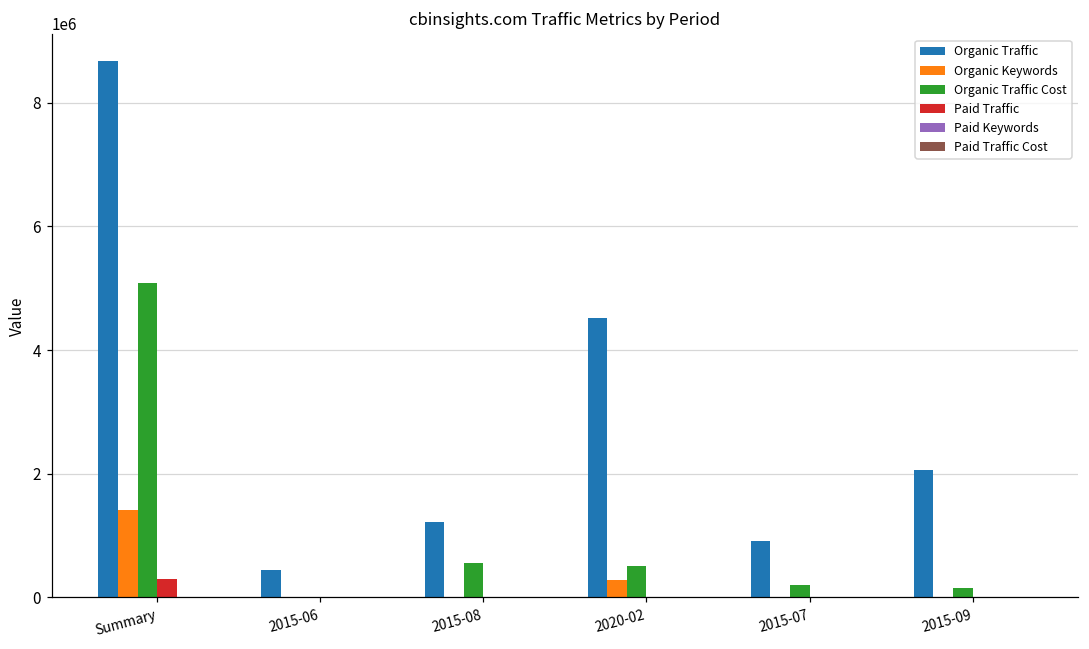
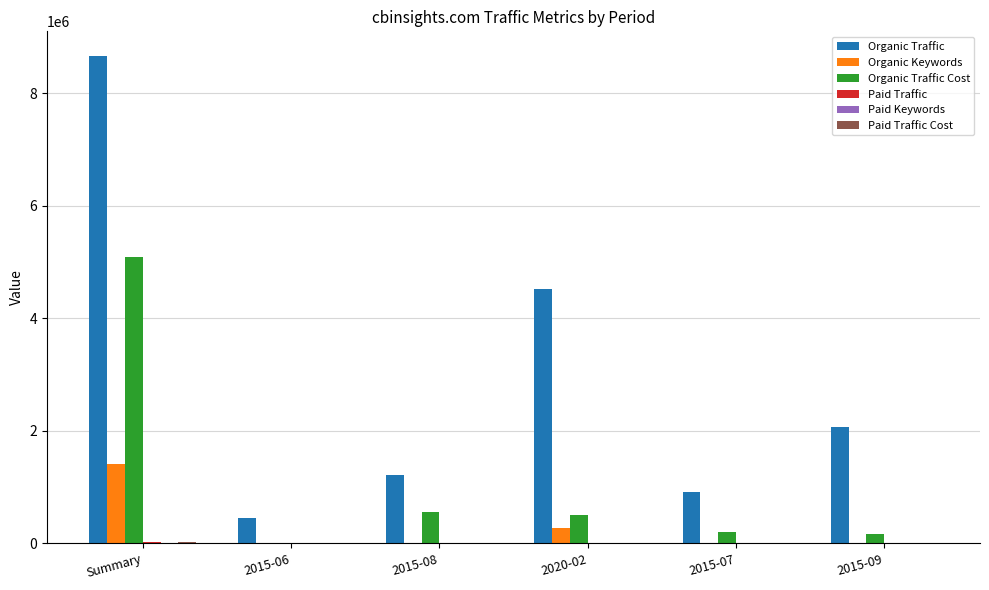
Paid Traffic, Summary: 300000 -> 0
